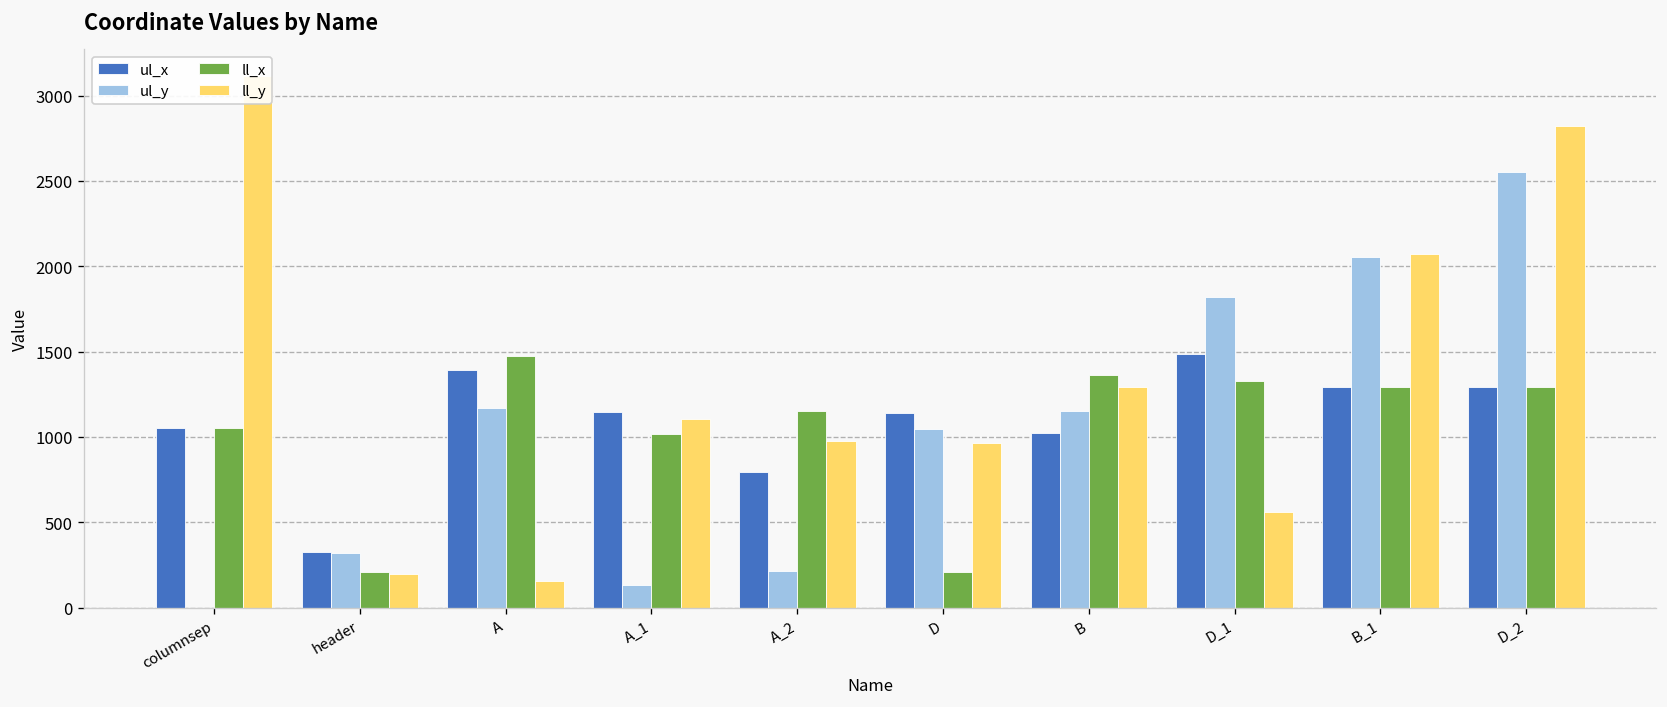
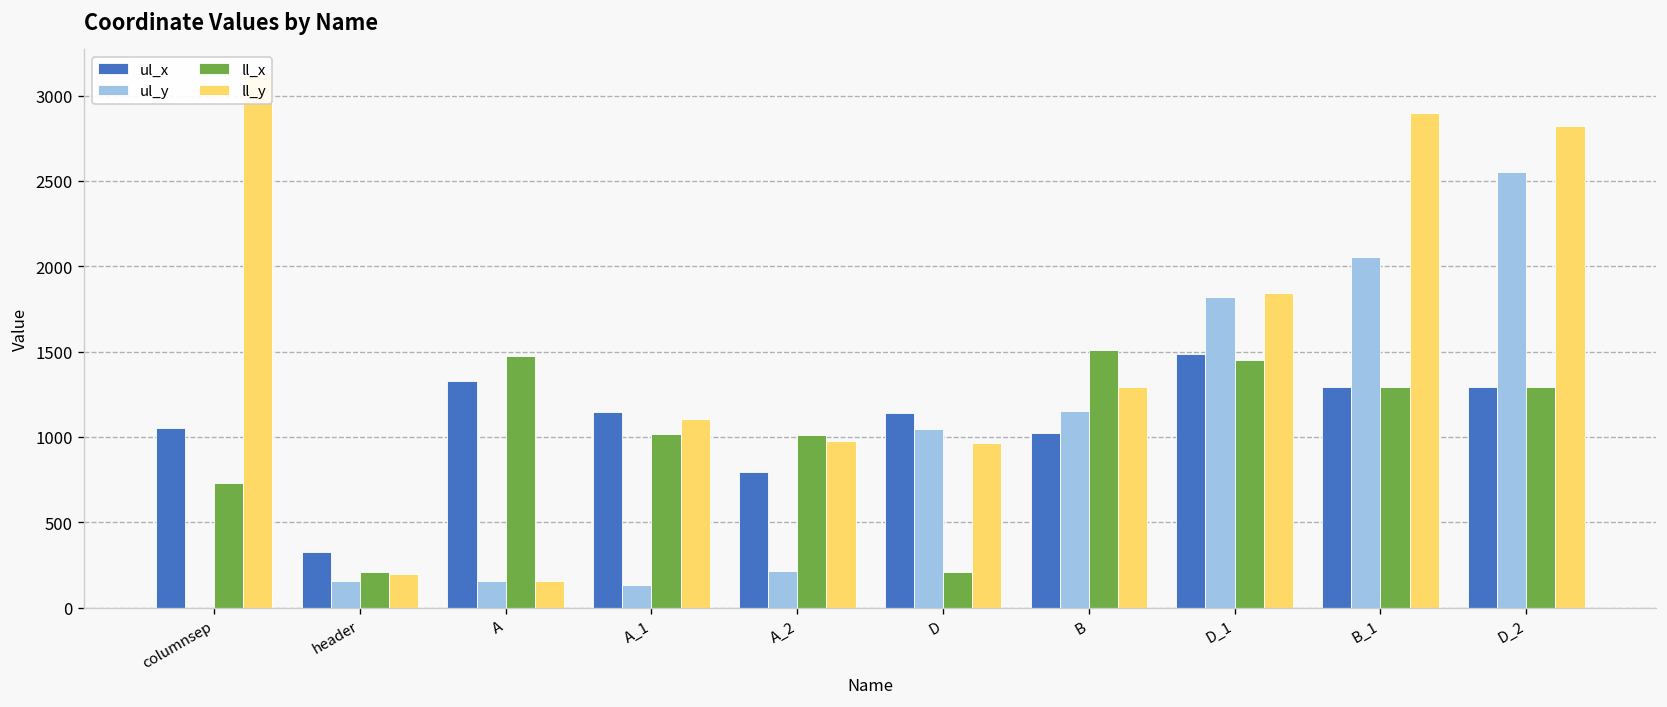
ll_x, columnsep: 1050 -> 730
ul_y, header: 320 -> 160
ul_x, A: 1390 -> 1330
ul_y, A: 1170 -> 160
ll_x, A_2: 1150 -> 1010
ll_x, B: 1360 -> 1510
ll_x, D_1: 1330 -> 1450
ll_y, D_1: 560 -> 1850
ll_y, B_1: 2070 -> 2900
